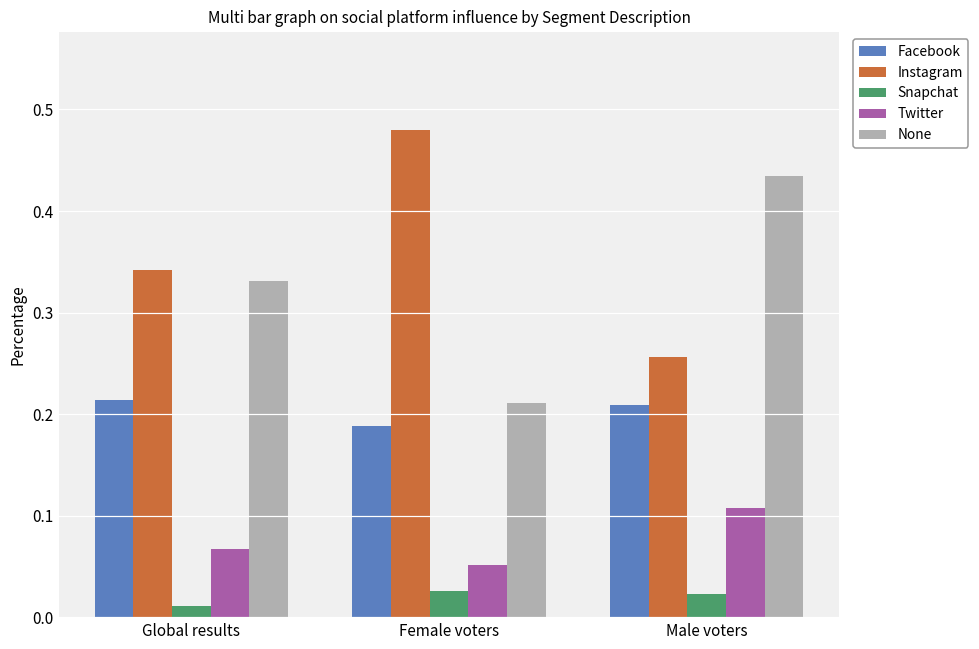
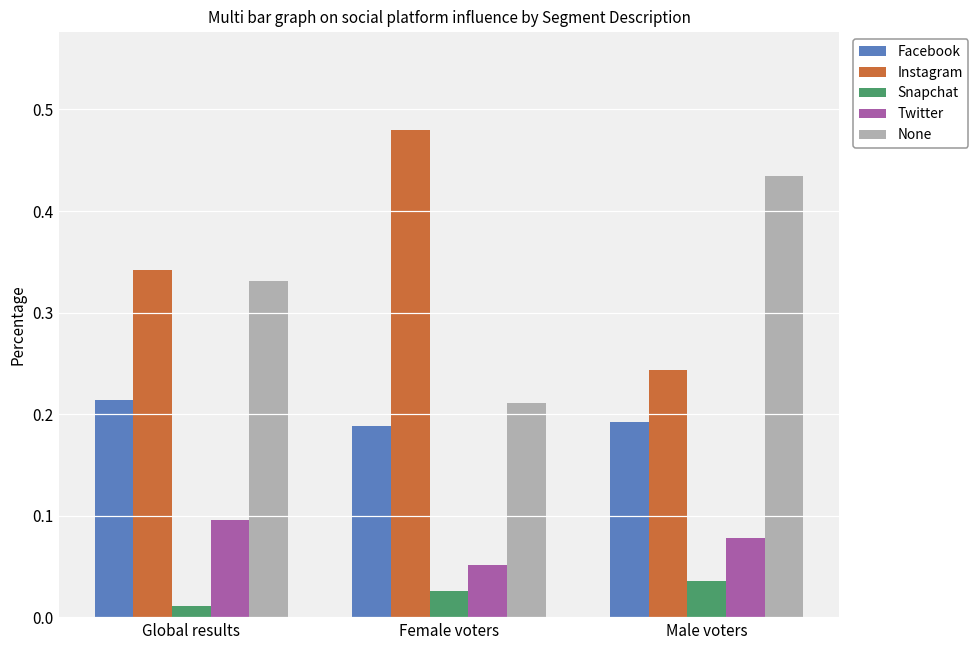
Twitter, Global results: 0.07 -> 0.10
Facebook, Male voters: 0.21 -> 0.19
Instagram, Male voters: 0.26 -> 0.24
Snapchat, Male voters: 0.02 -> 0.04
Twitter, Male voters: 0.11 -> 0.08
